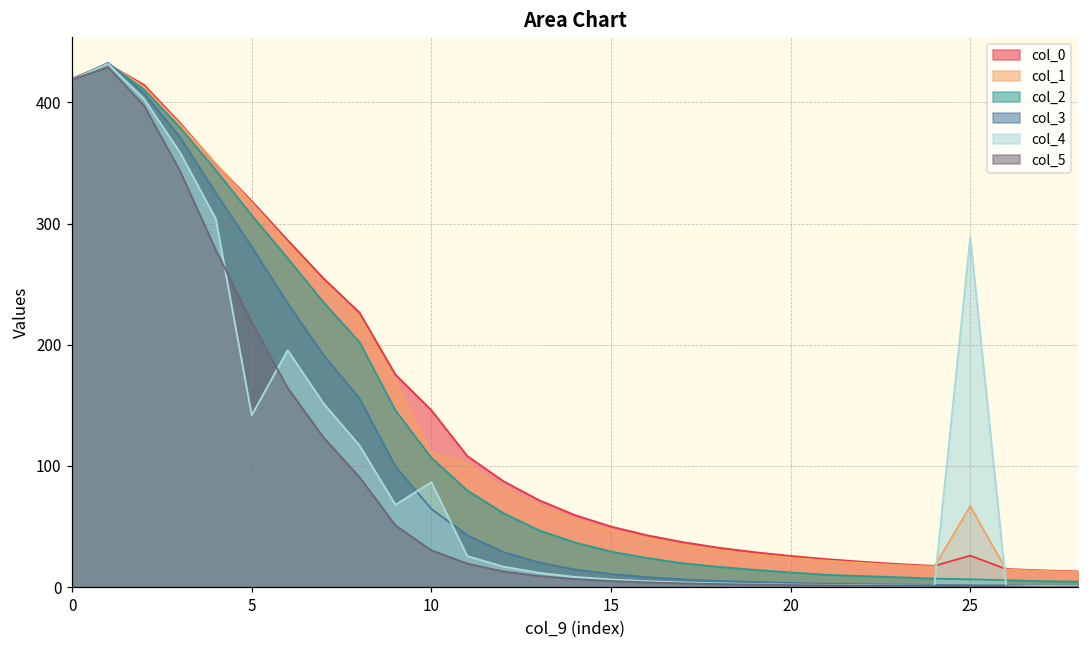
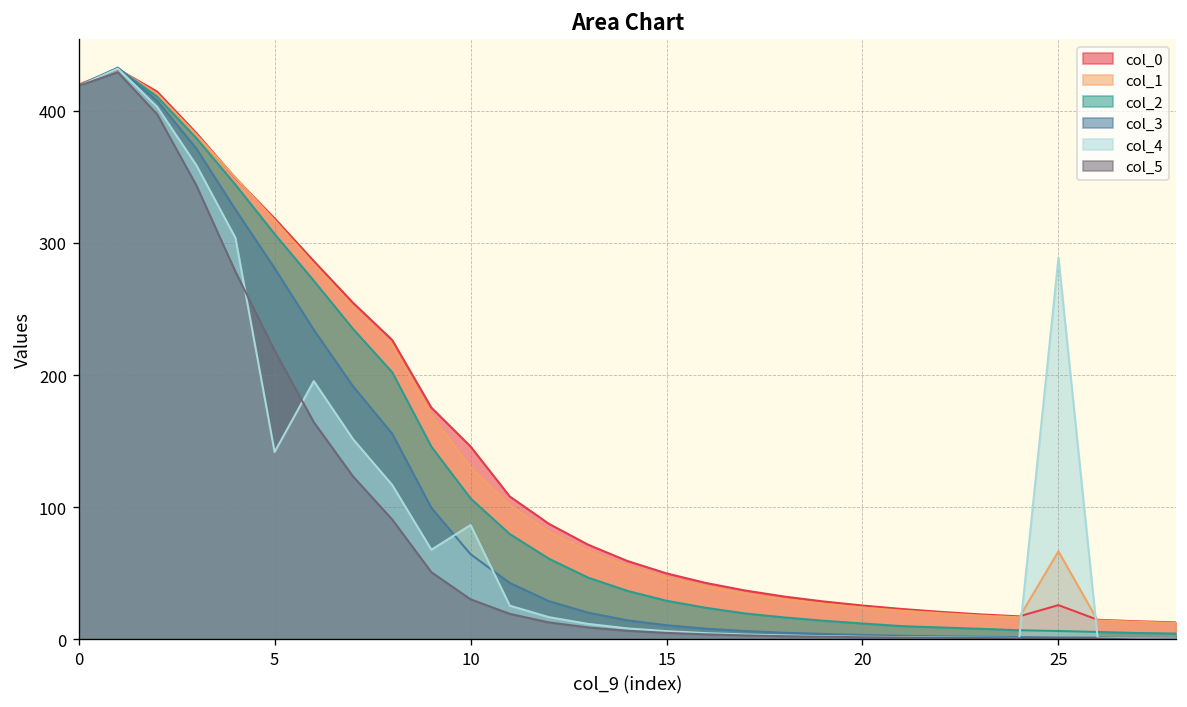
col_1, 10: 111 -> 130
